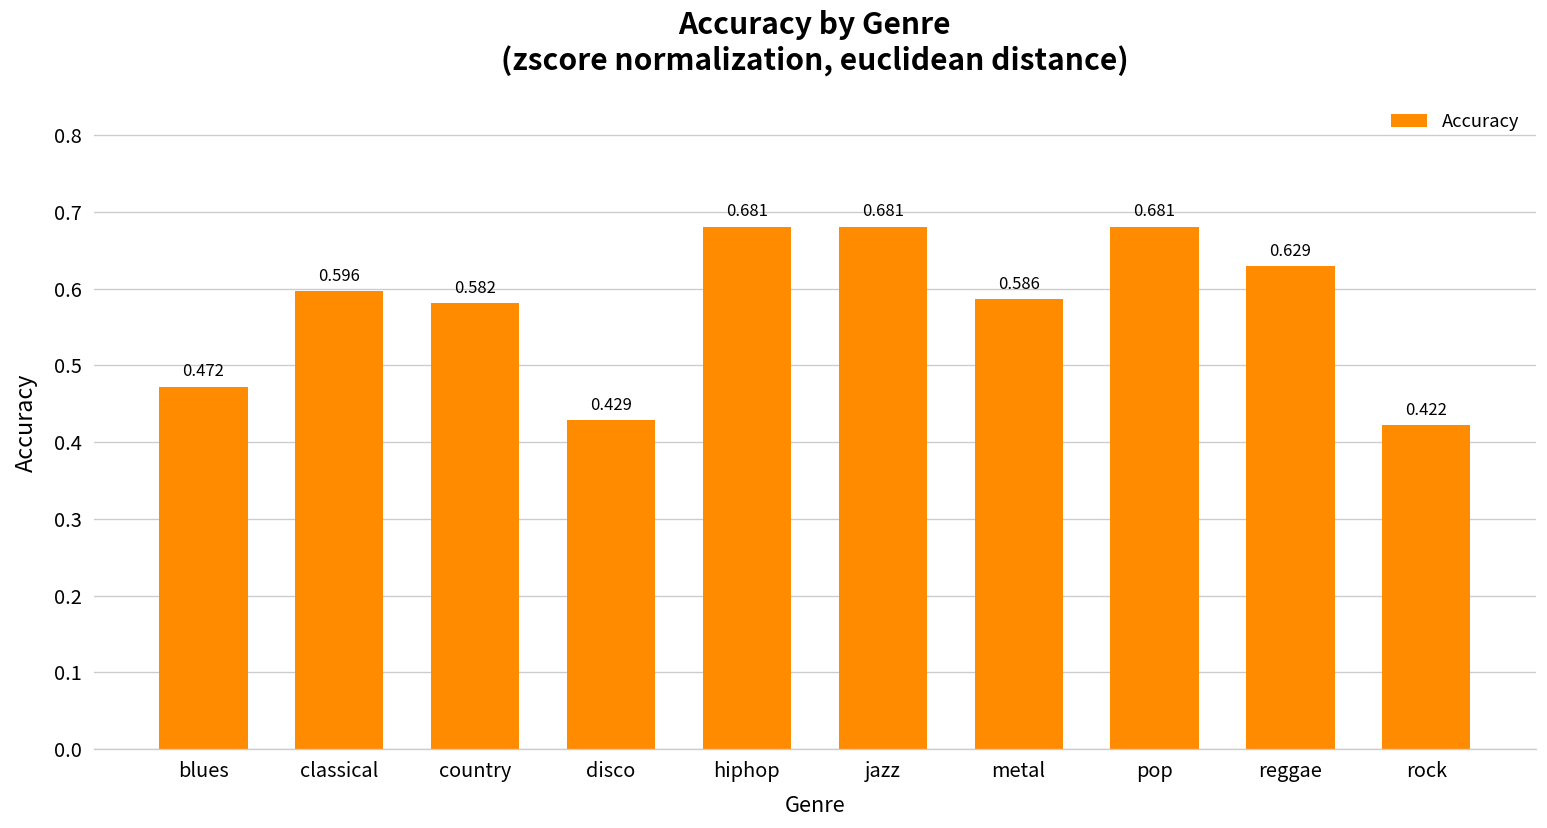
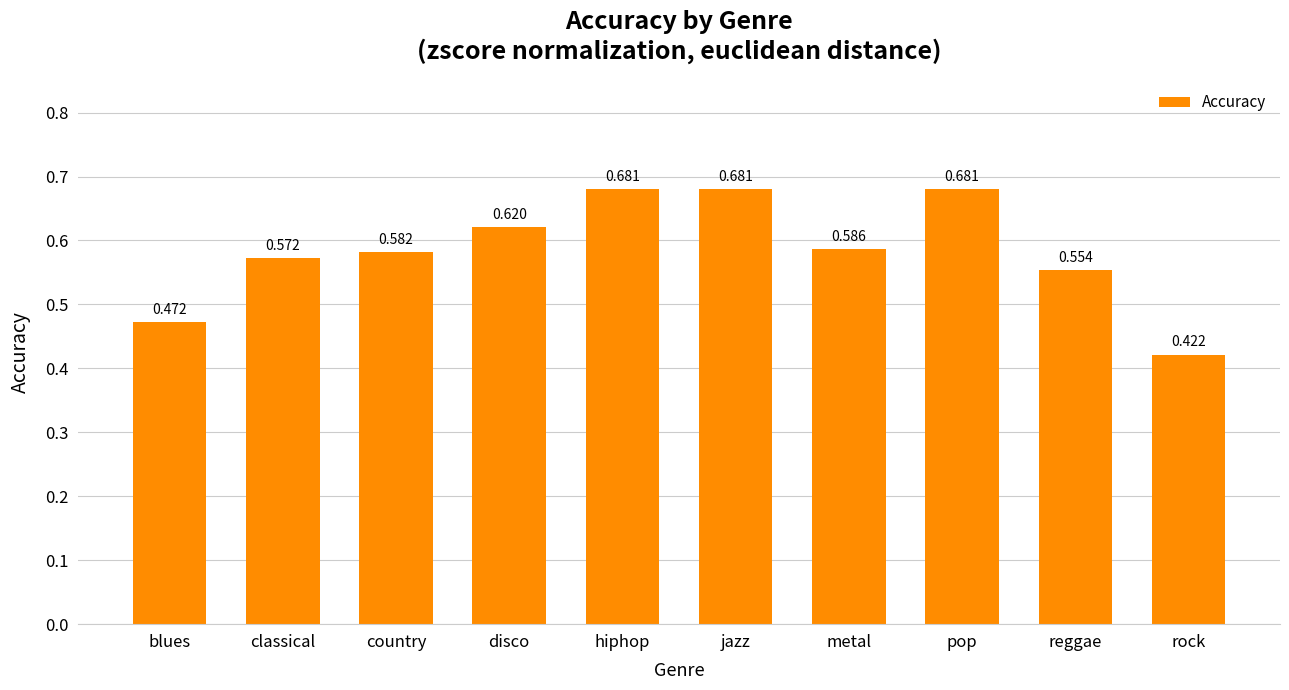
classical: 0.596 -> 0.572
disco: 0.429 -> 0.620
reggae: 0.629 -> 0.554
